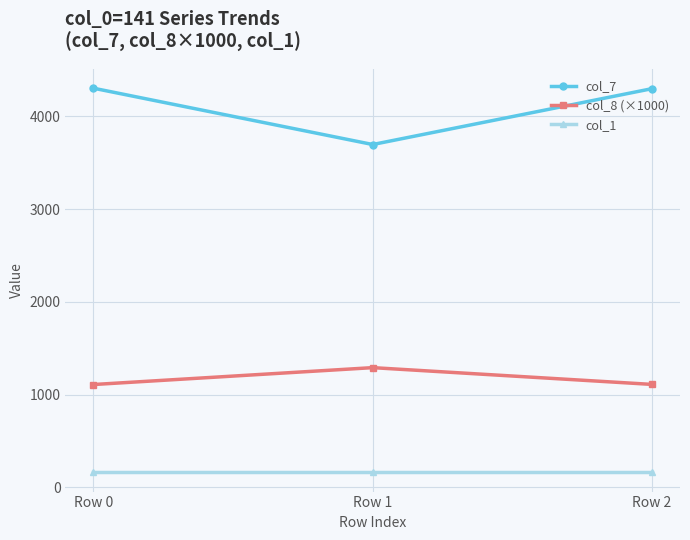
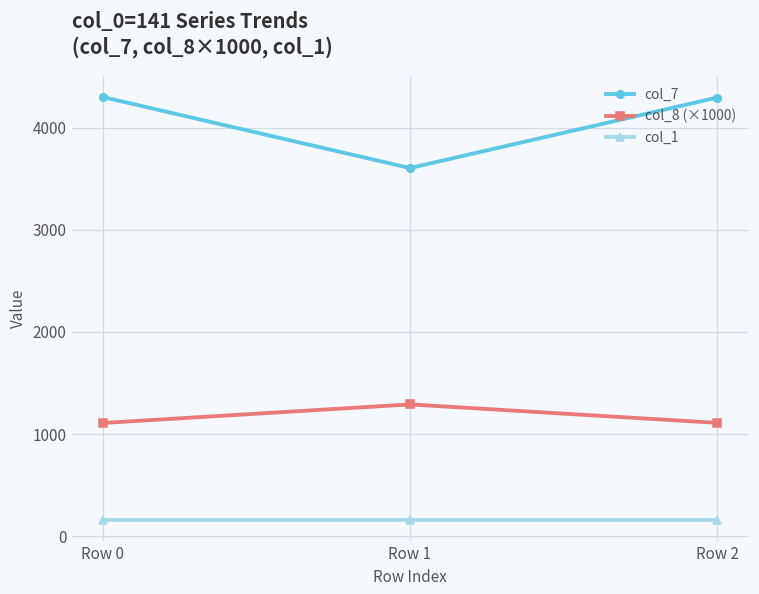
col_7, Row 1: 3700 -> 3600
